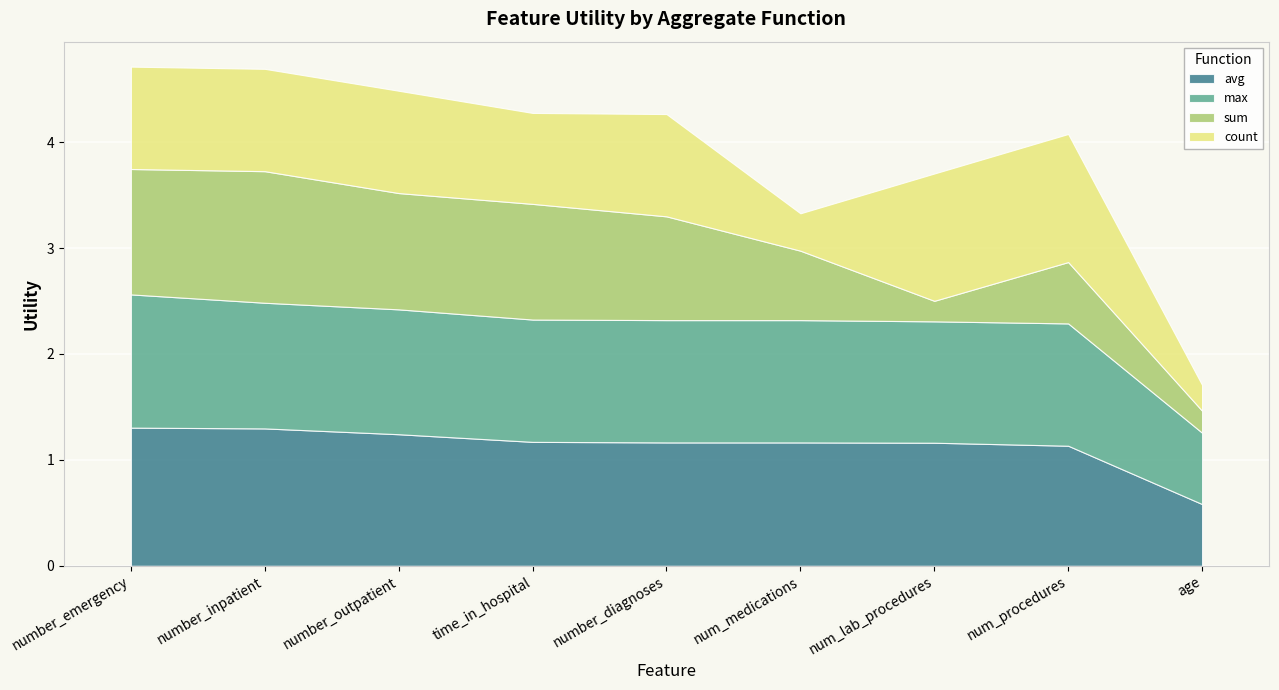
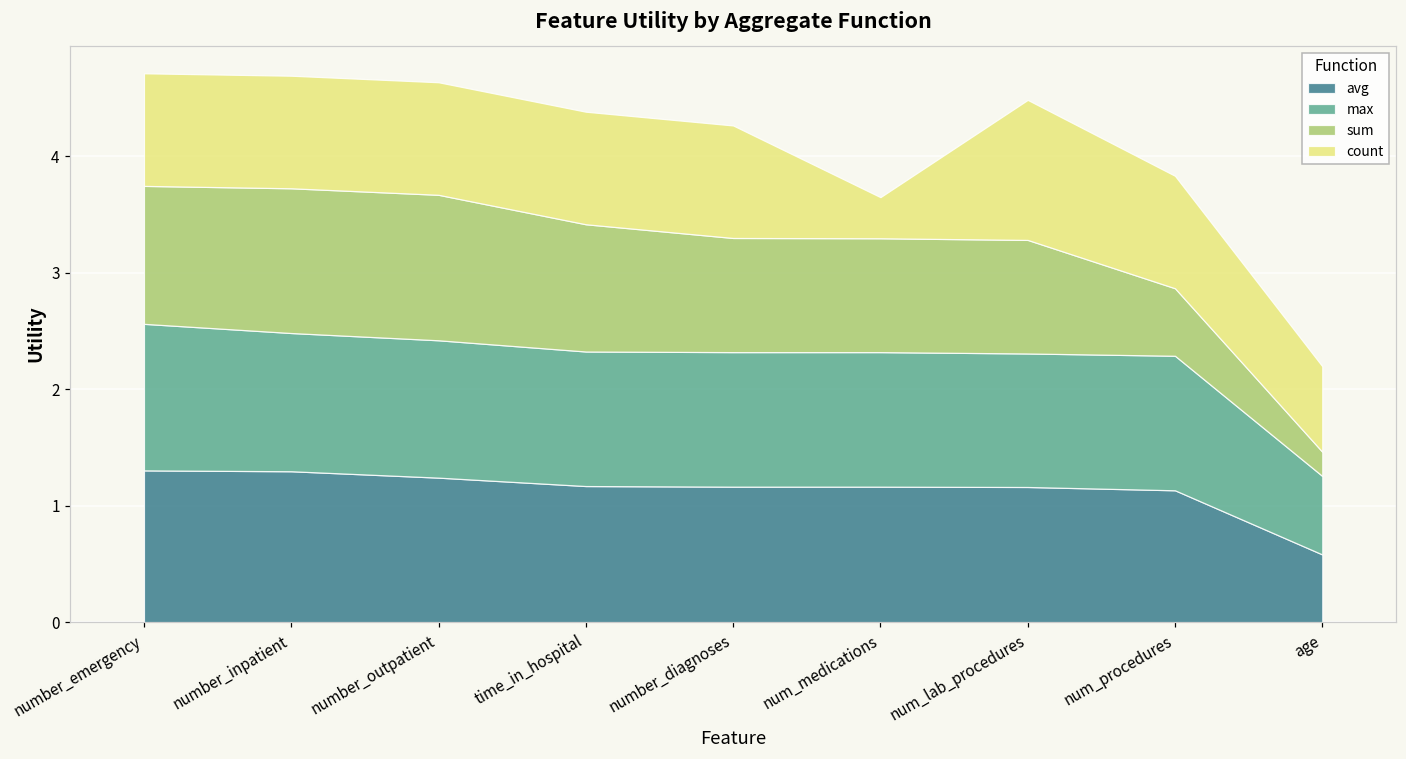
sum, number_outpatient: 1.10 -> 1.25
count, time_in_hospital: 0.86 -> 0.97
sum, num_medications: 0.66 -> 0.98
sum, num_lab_procedures: 0.19 -> 0.97
count, num_procedures: 1.21 -> 0.97
count, age: 0.24 -> 0.73
